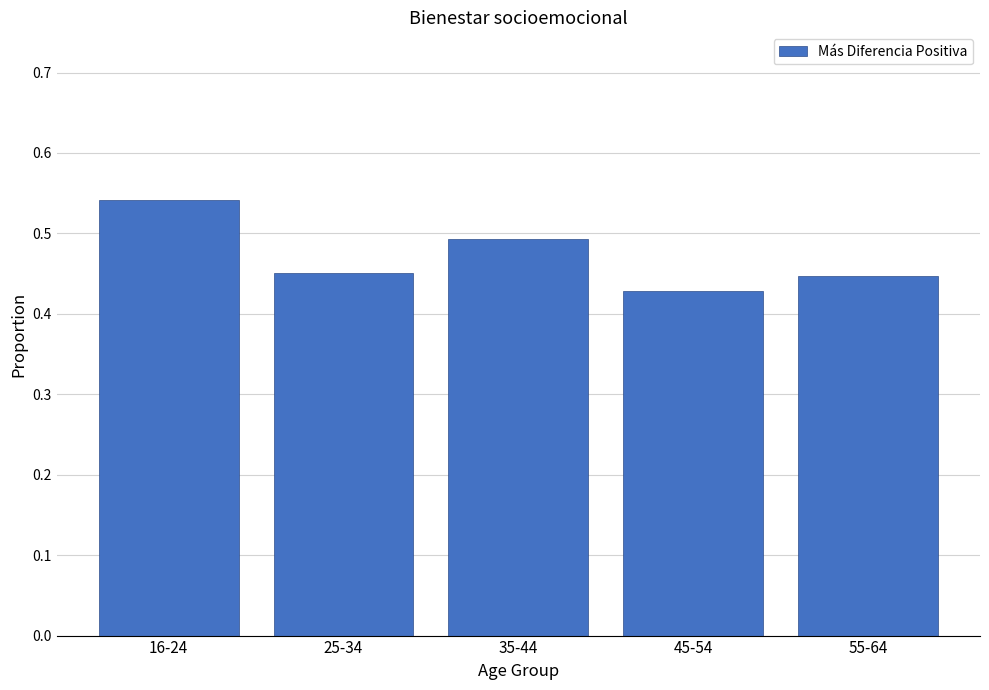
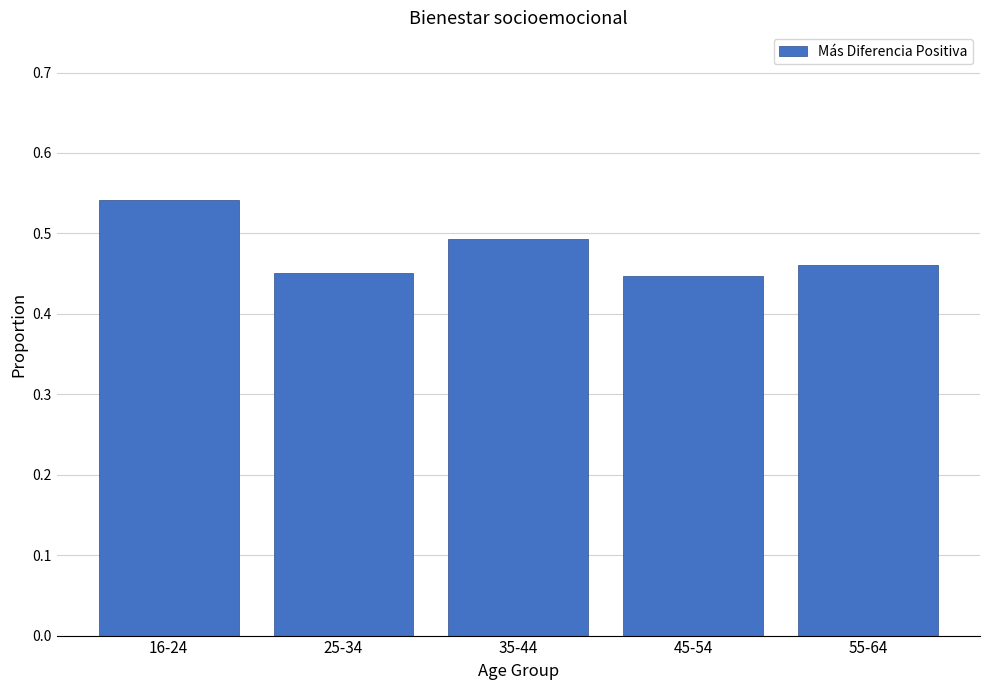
45-54: 0.43 -> 0.45
55-64: 0.45 -> 0.46
